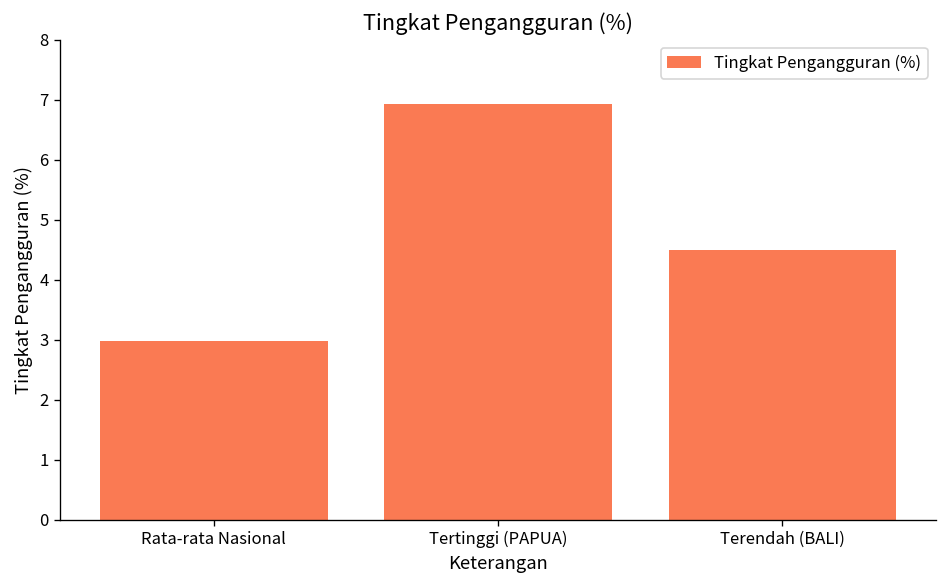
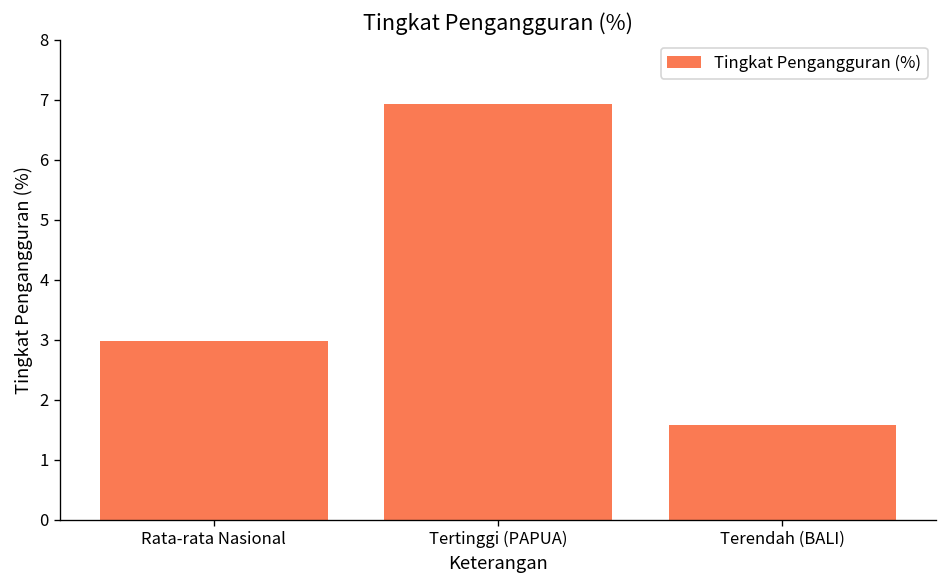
Terendah (BALI): 4.5 -> 1.6
